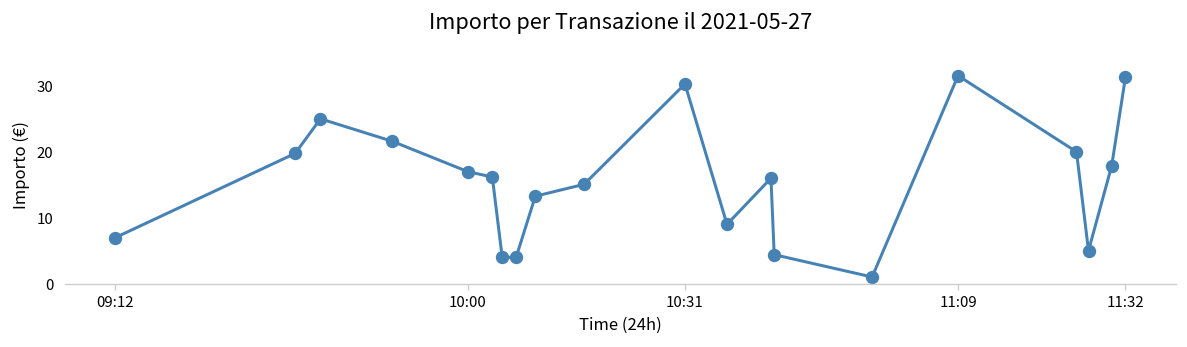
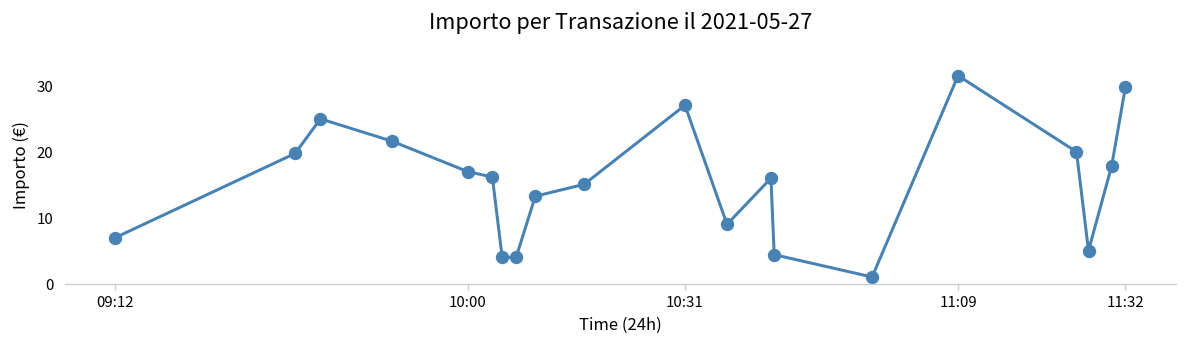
10:31: 30 -> 27
11:32: 31 -> 30
